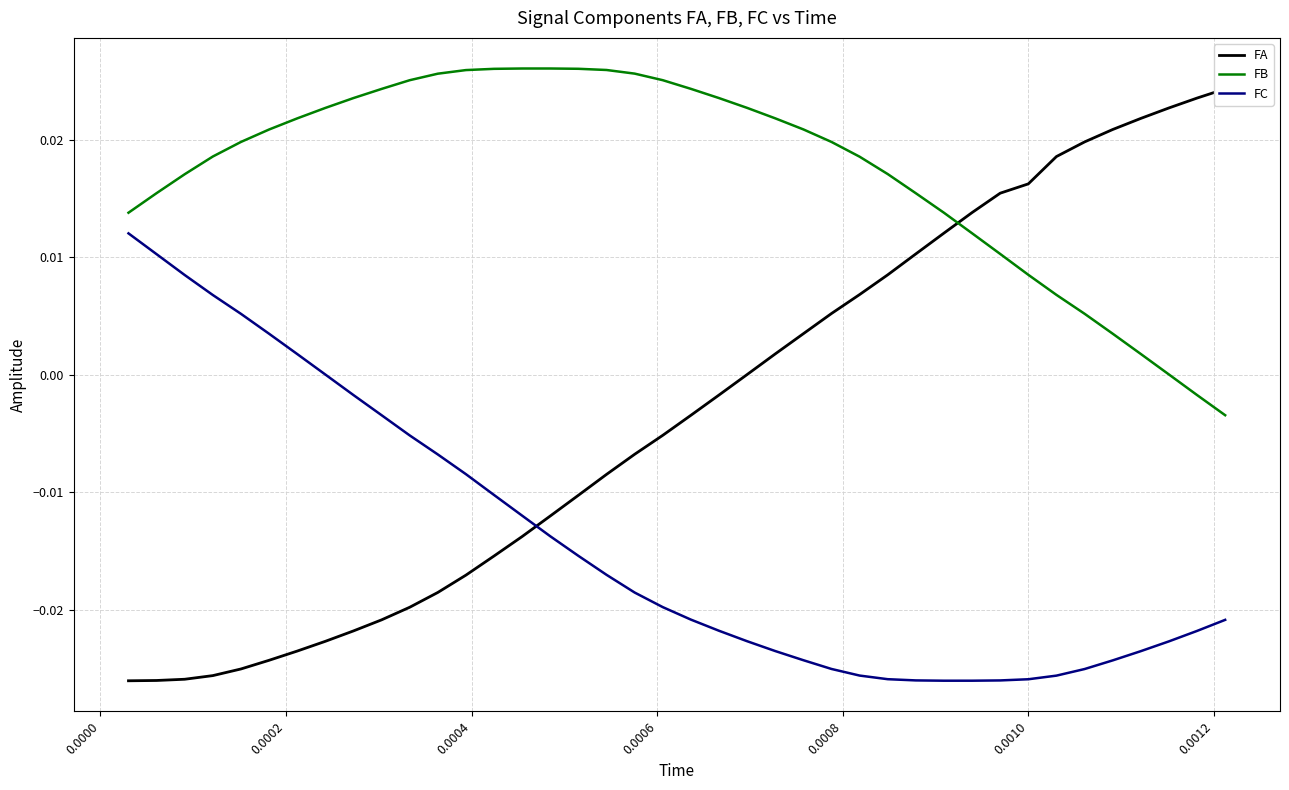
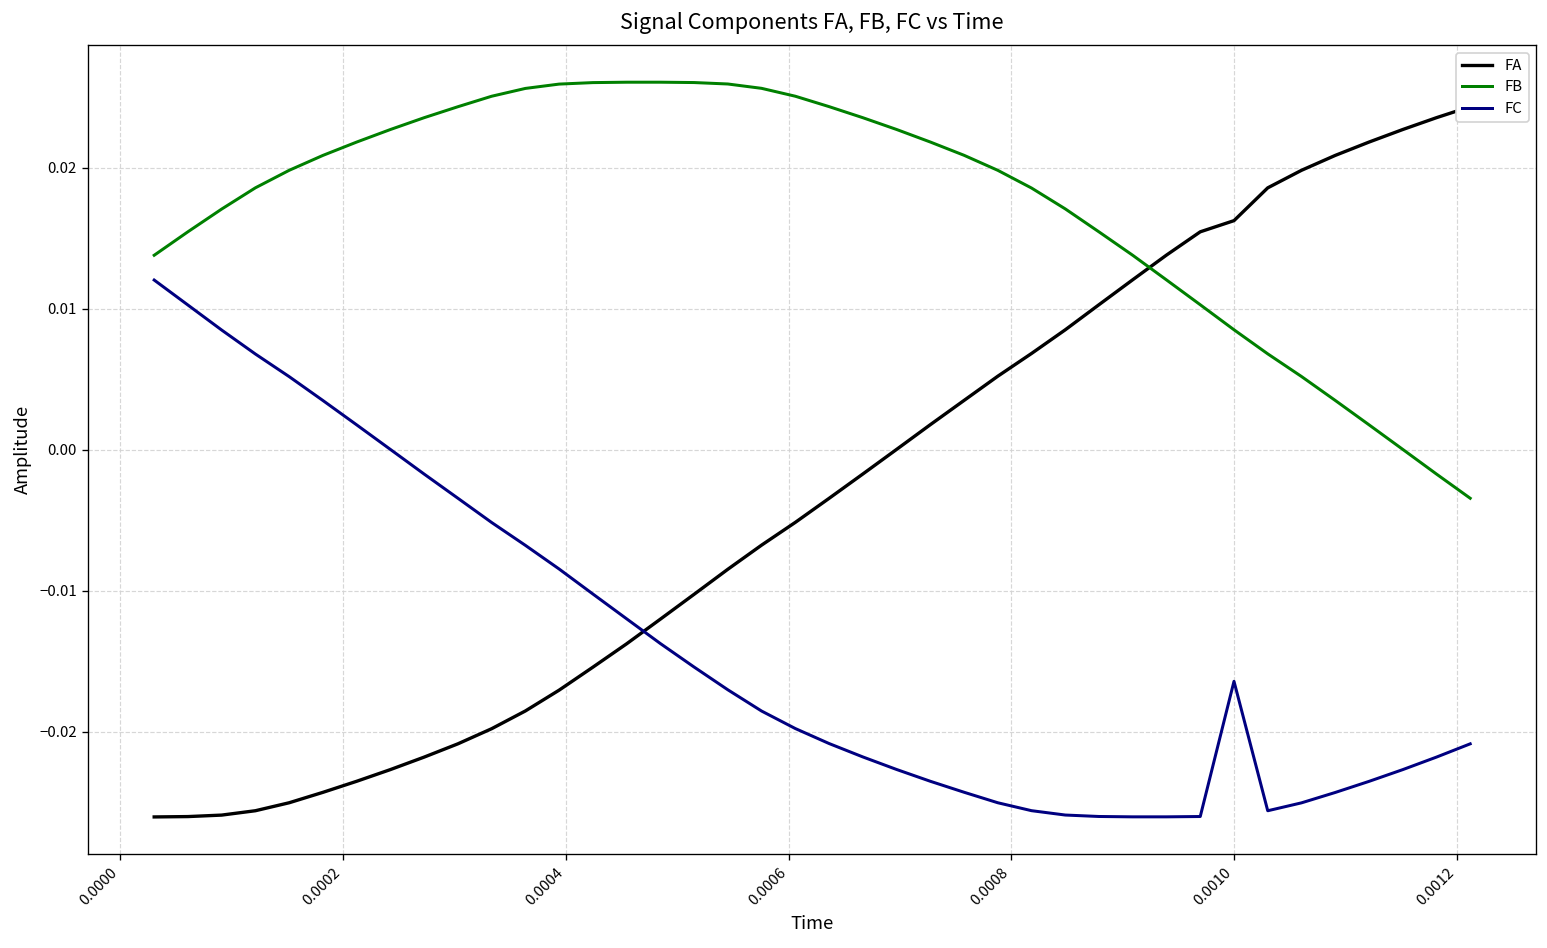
FC, 0.0010: -0.0259 -> -0.0164
